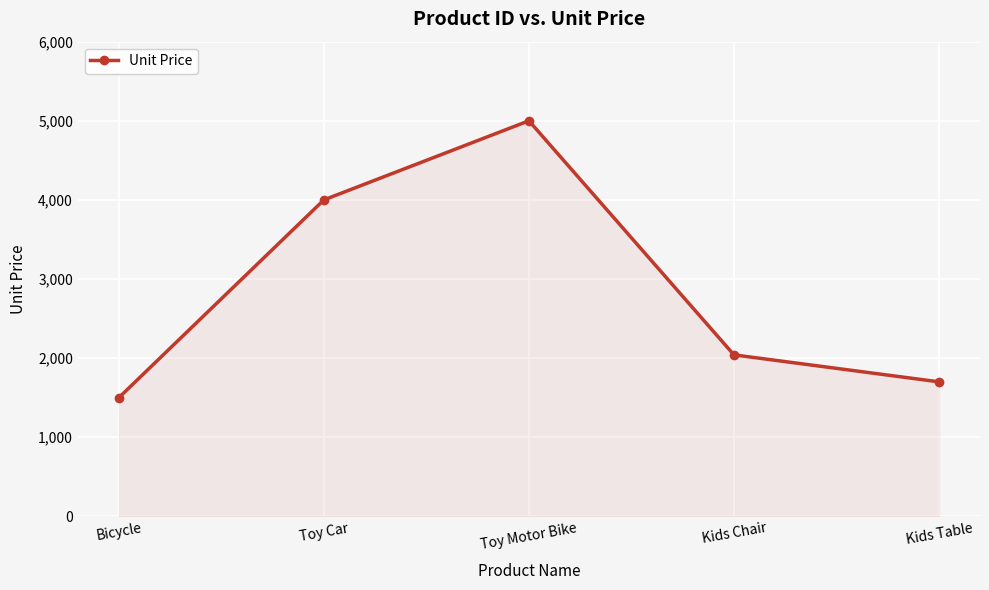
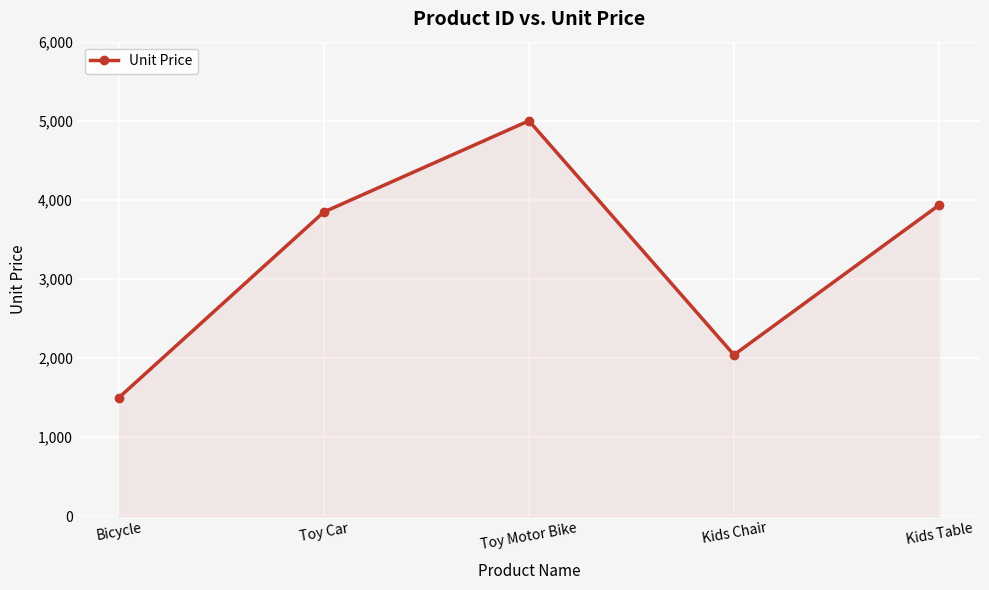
Toy Car: 4,000 -> 3,800
Kids Table: 1,700 -> 3,900
